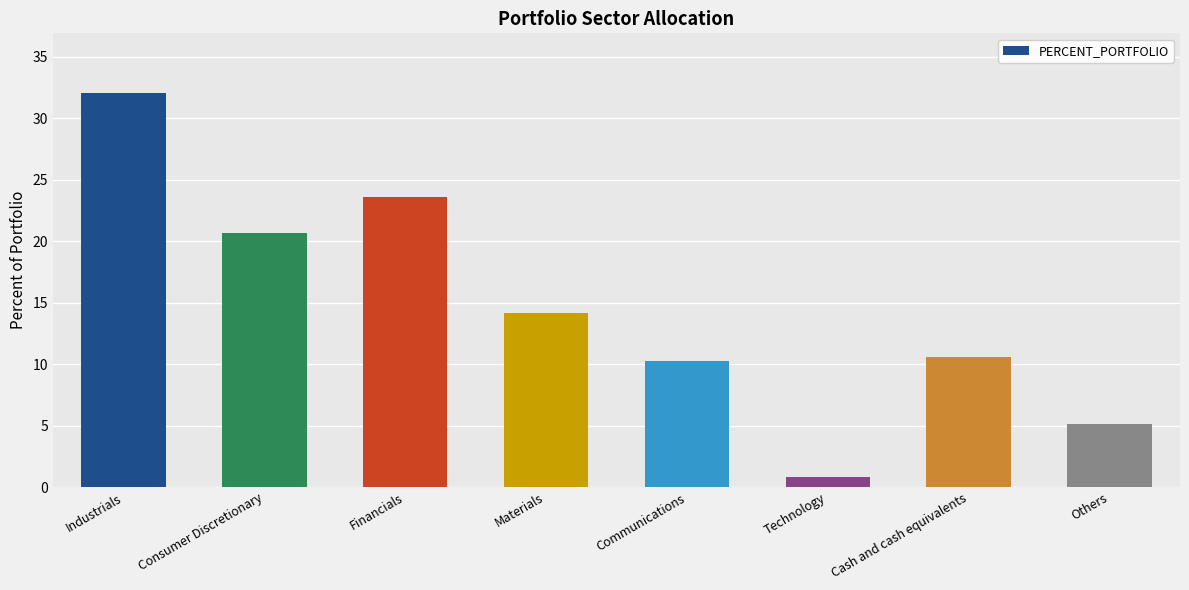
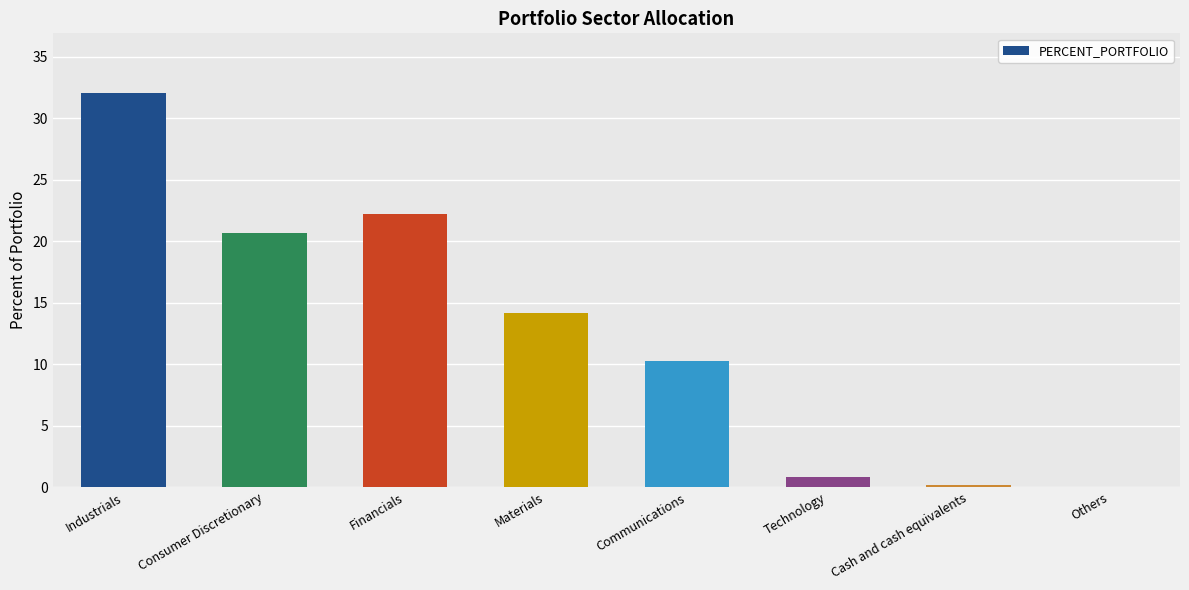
Financials: 23.6 -> 22.2
Cash and cash equivalents: 10.6 -> 0.2
Others: 5.1 -> 0.0
